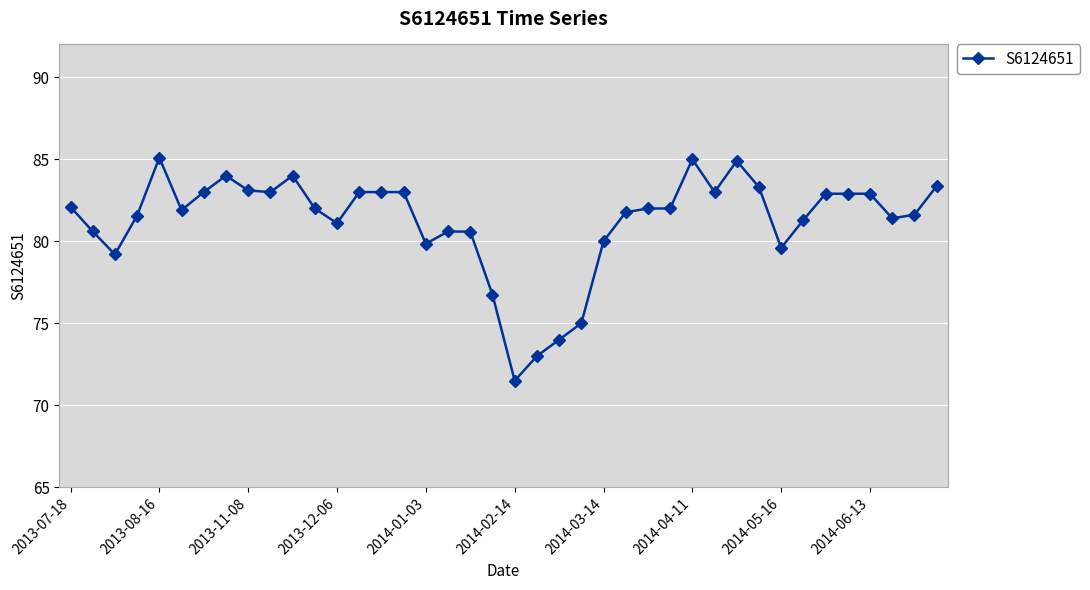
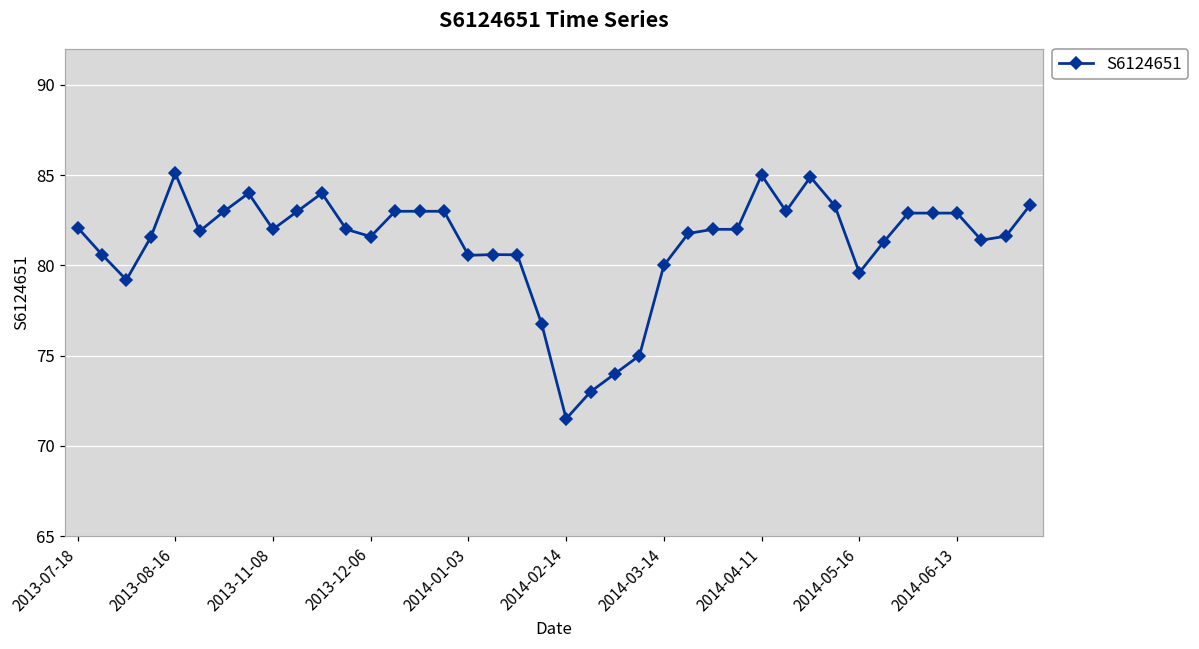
2013-11-08: 83.1 -> 82.0
2013-12-06: 81.1 -> 81.6
2014-01-03: 79.9 -> 80.6
